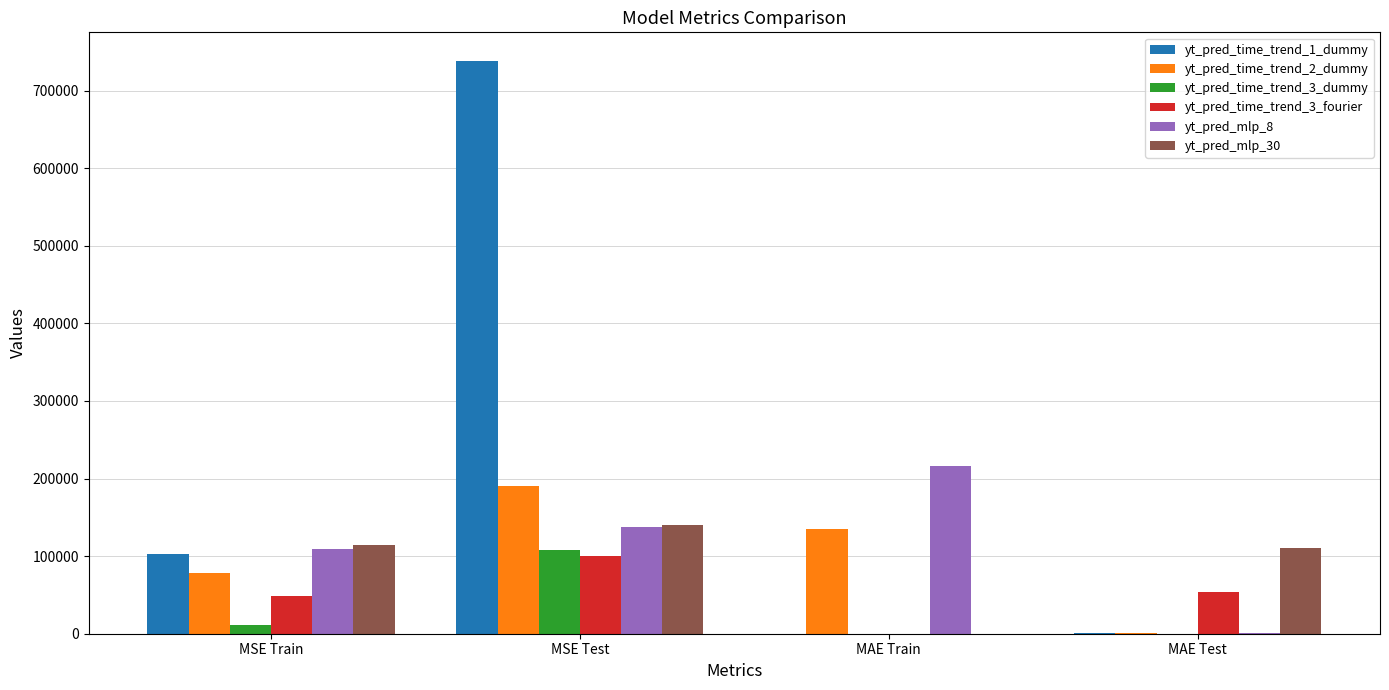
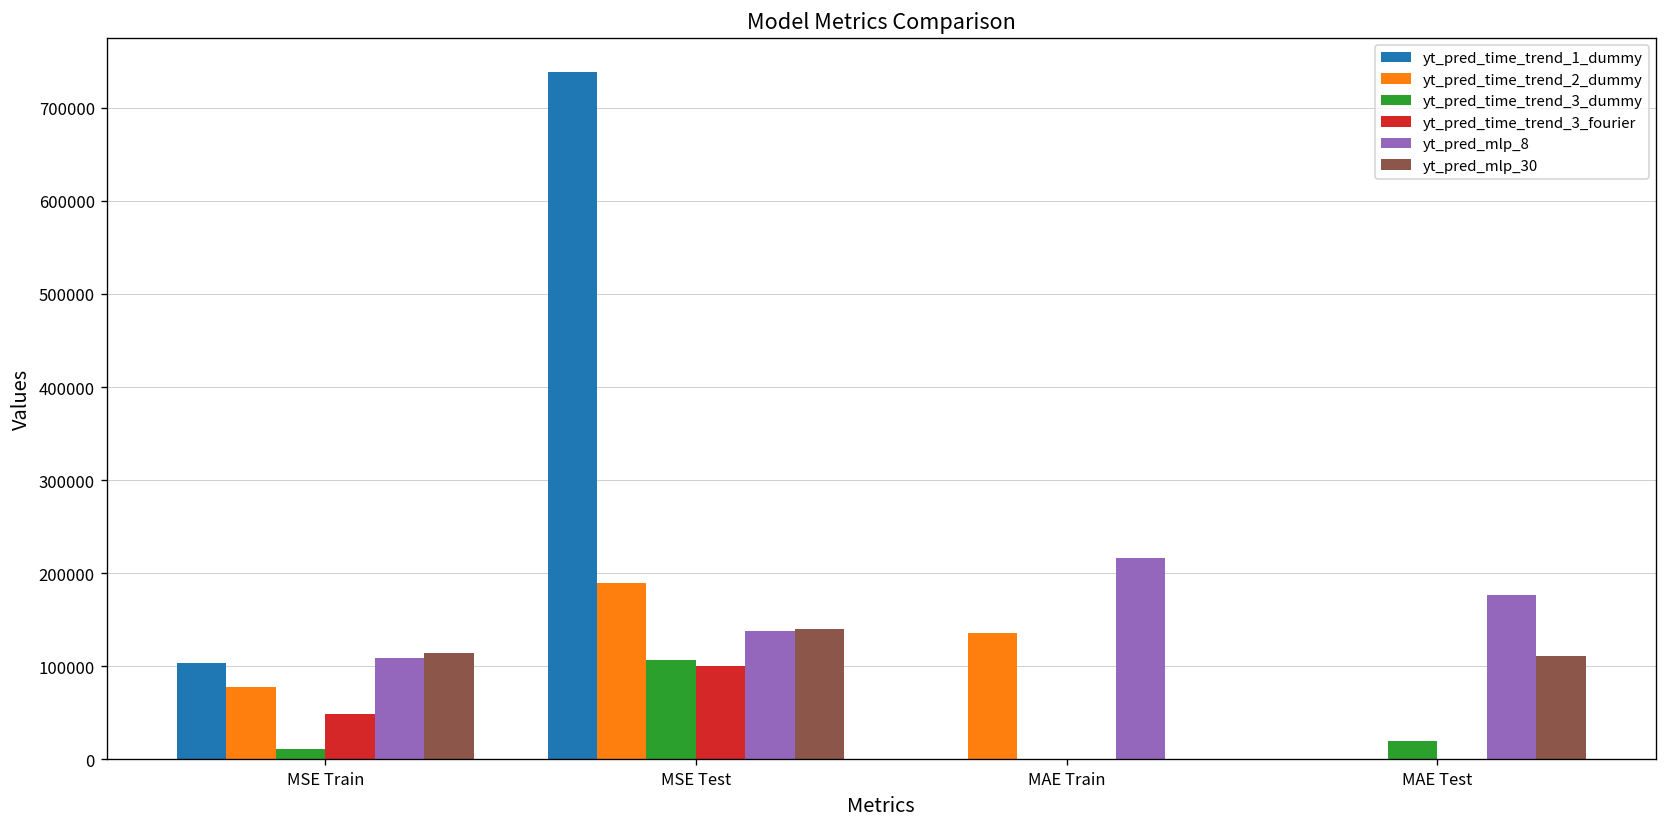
yt_pred_time_trend_3_dummy, MAE Test: 0 -> 20000
yt_pred_time_trend_3_fourier, MAE Test: 50000 -> 0
yt_pred_mlp_8, MAE Test: 0 -> 180000
